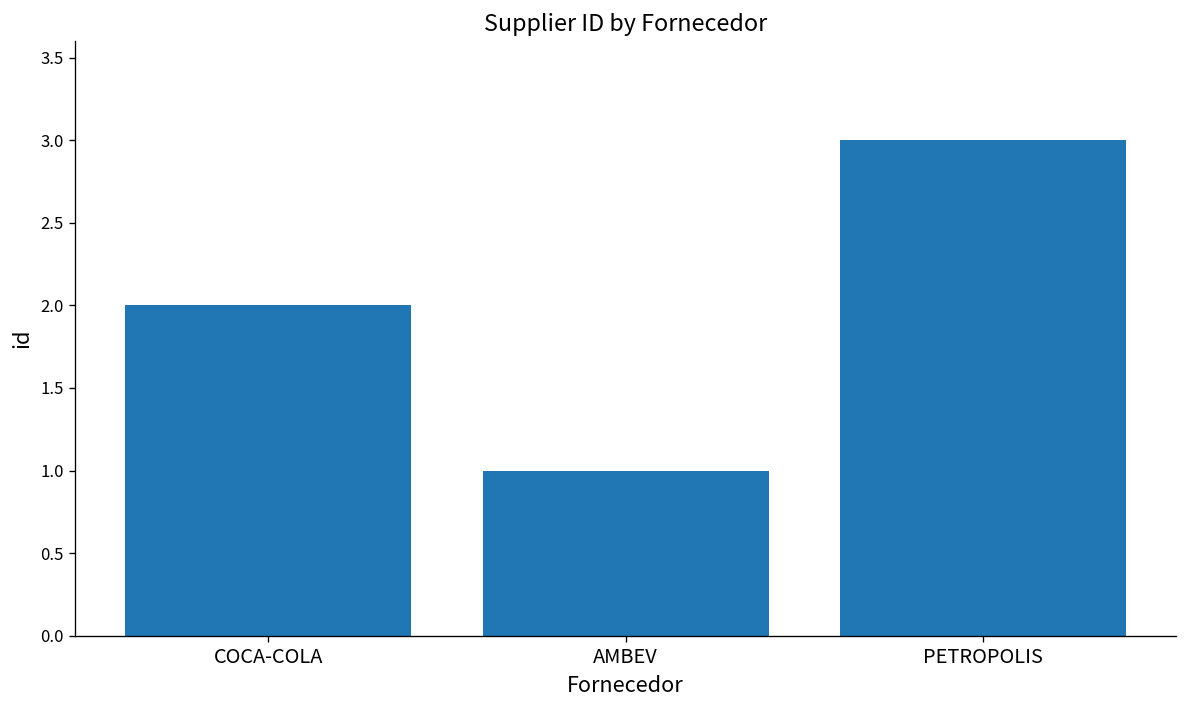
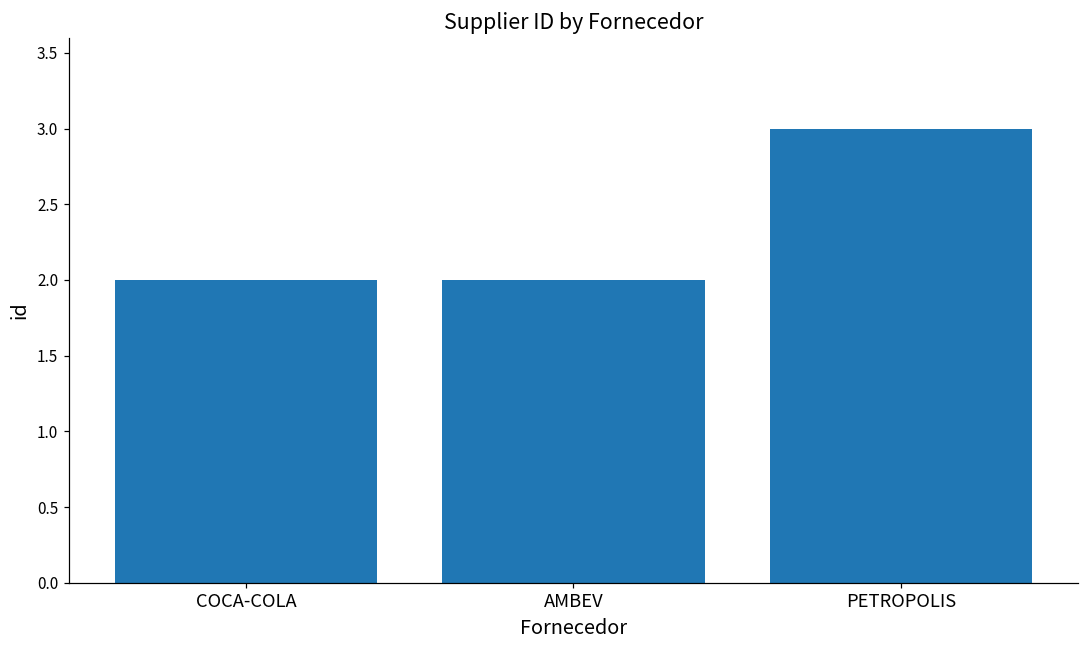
AMBEV: 1 -> 2
